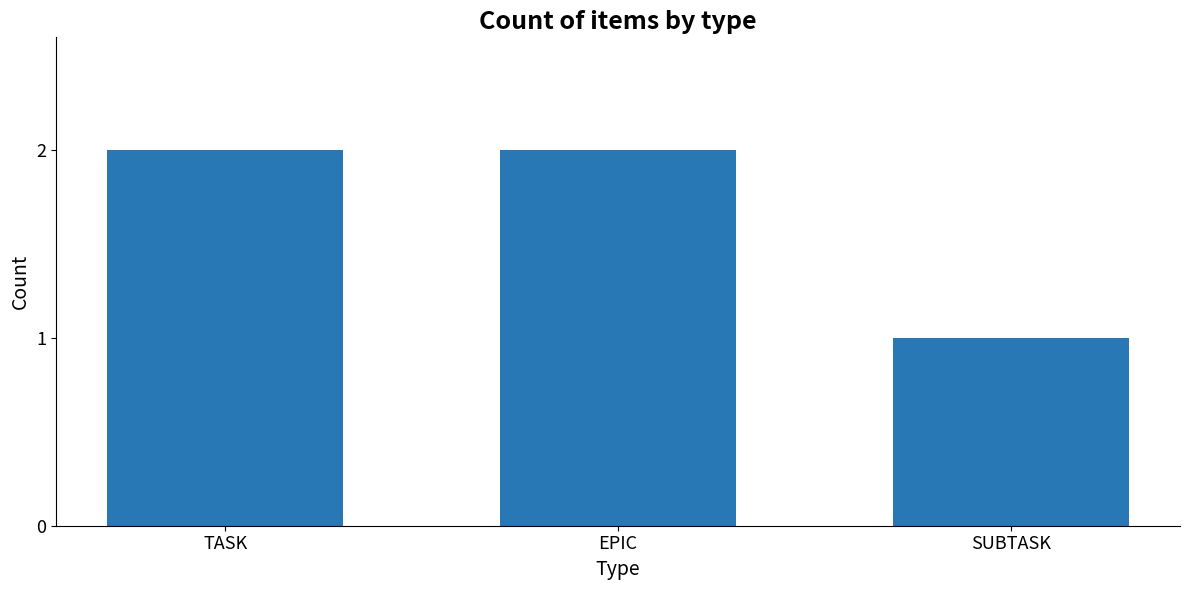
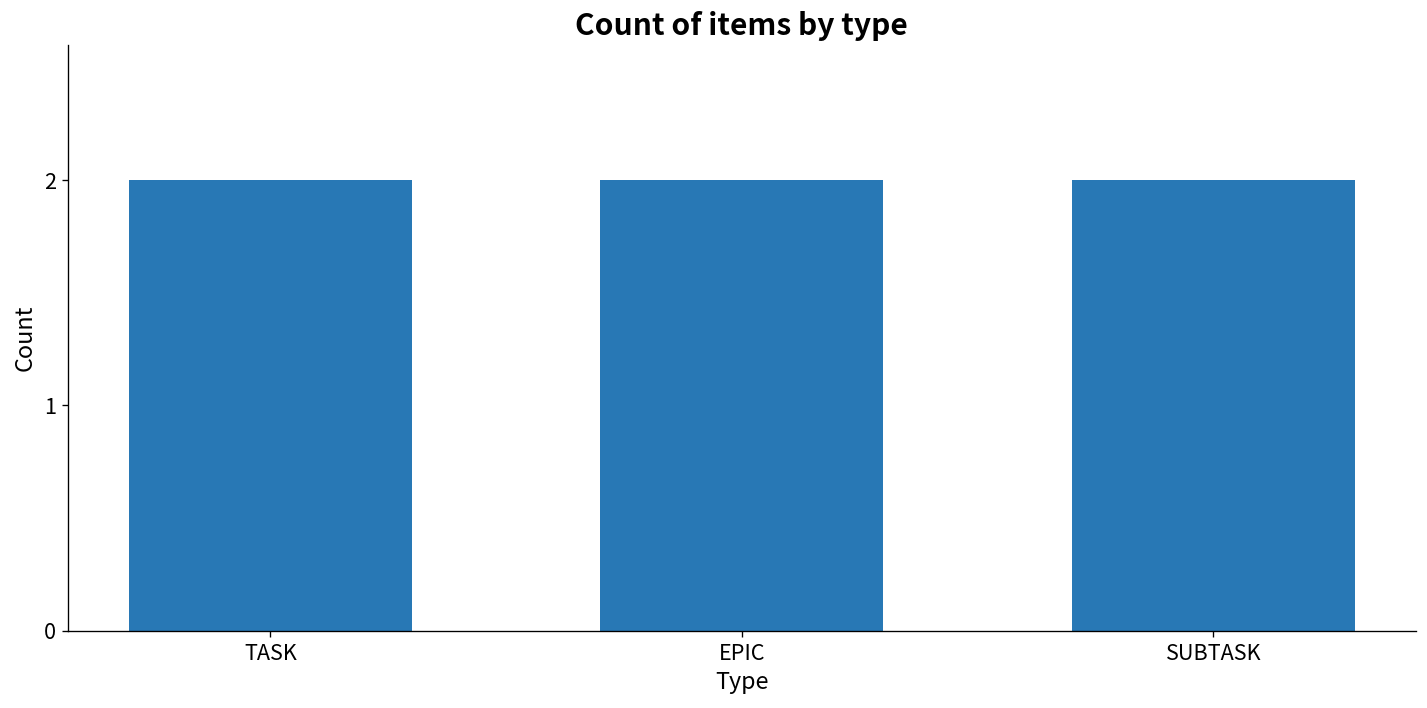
SUBTASK: 1 -> 2
